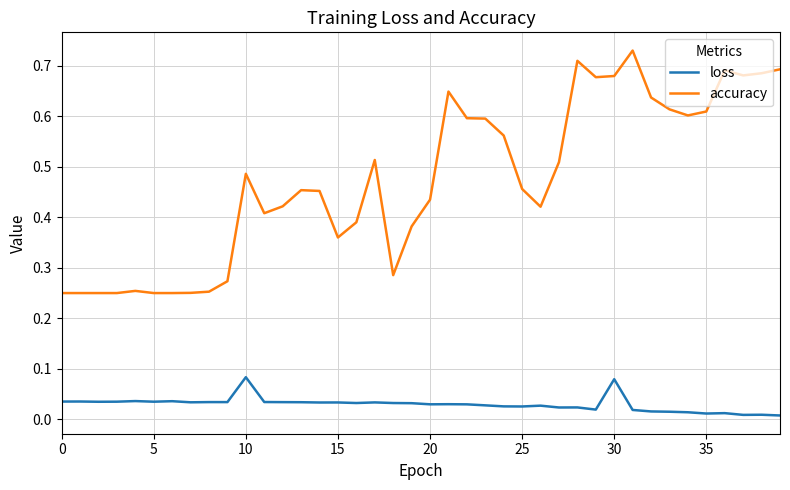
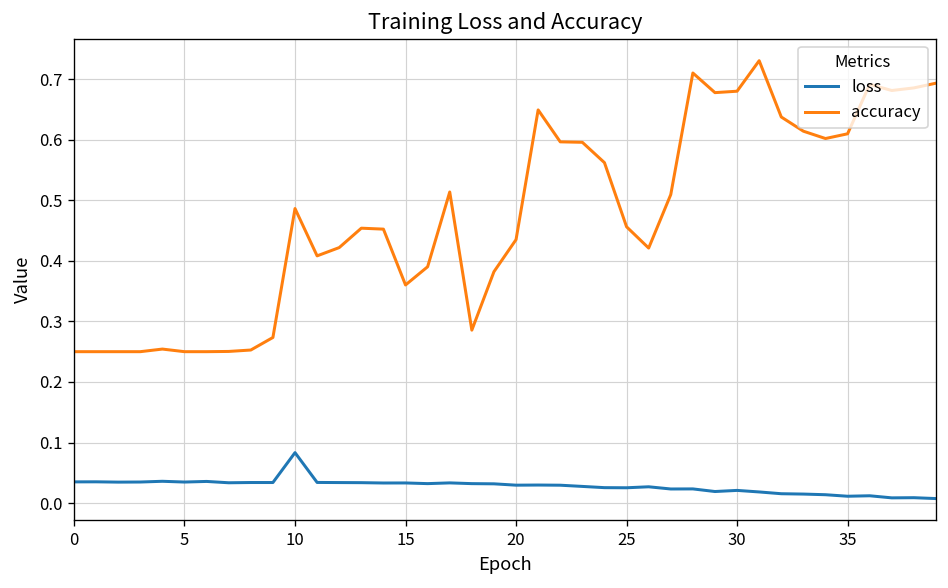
loss, 30: 0.08 -> 0.02
